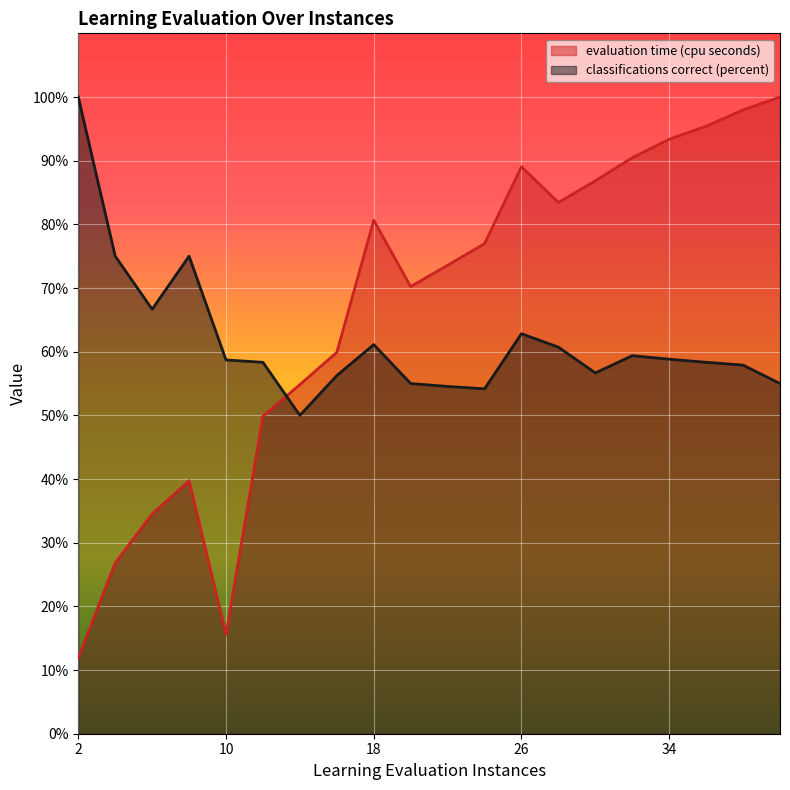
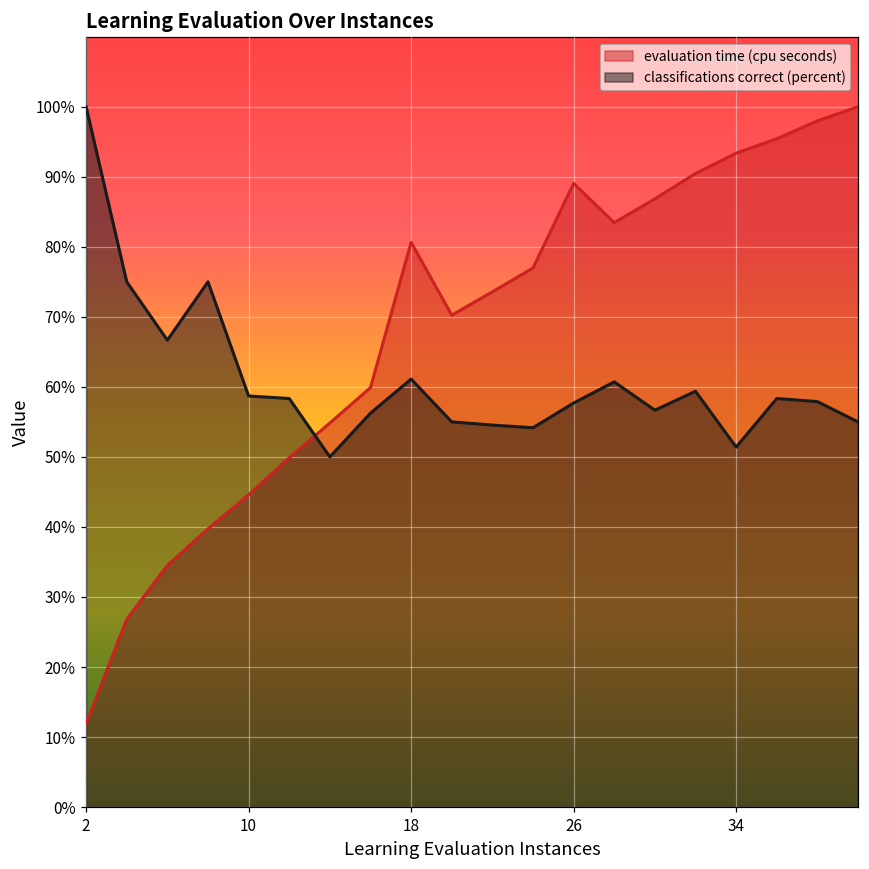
evaluation time (cpu seconds), 10: 16% -> 45%
classifications correct (percent), 26: 63% -> 58%
classifications correct (percent), 34: 59% -> 51%
